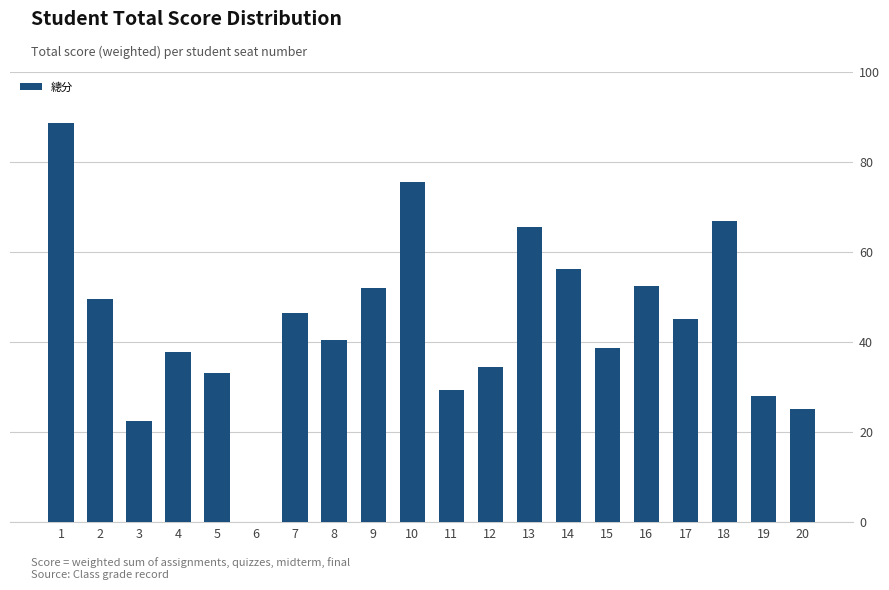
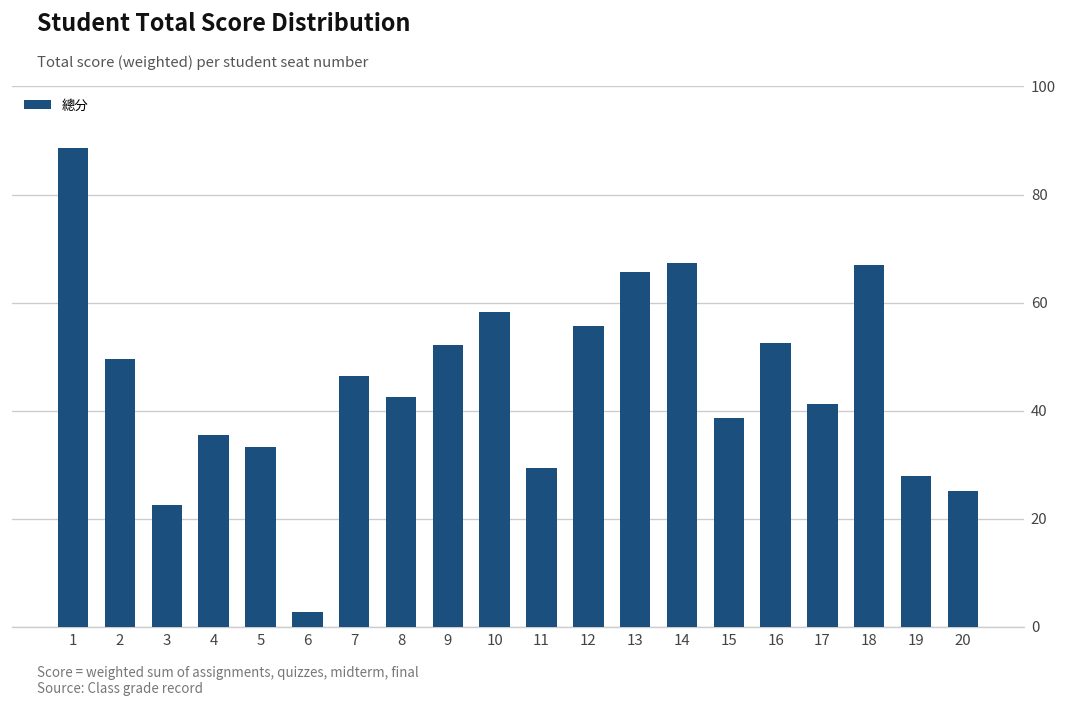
4: 38 -> 35
6: 0 -> 3
8: 41 -> 43
10: 76 -> 58
12: 34 -> 56
14: 56 -> 67
17: 45 -> 41
